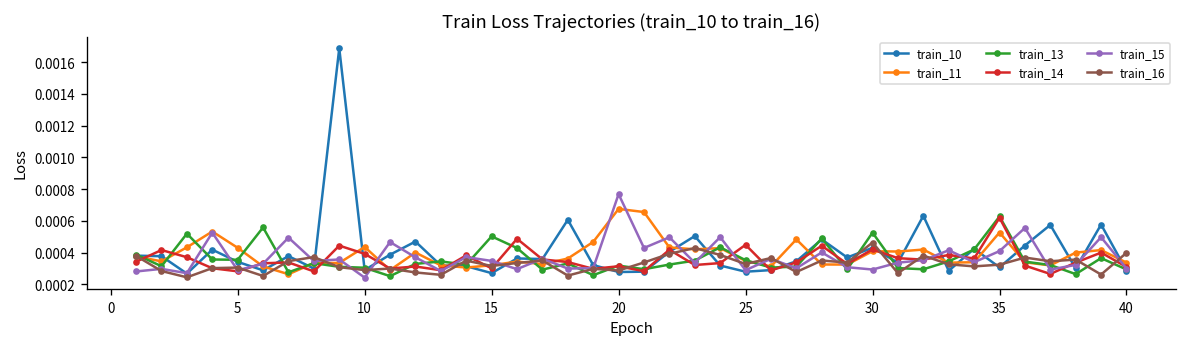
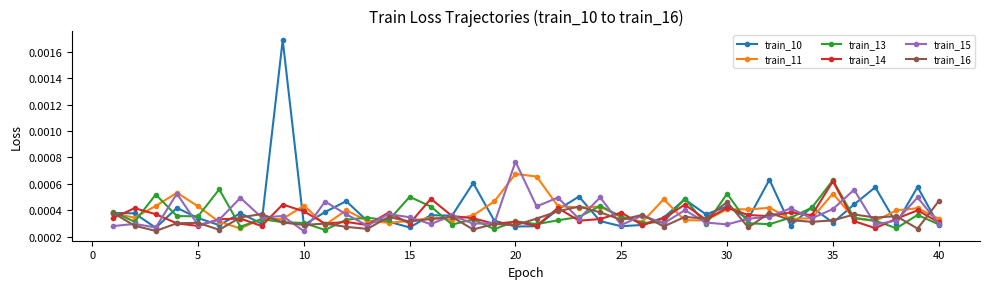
train_14, 25: 0.00045 -> 0.00038
train_16, 40: 0.00040 -> 0.00047
